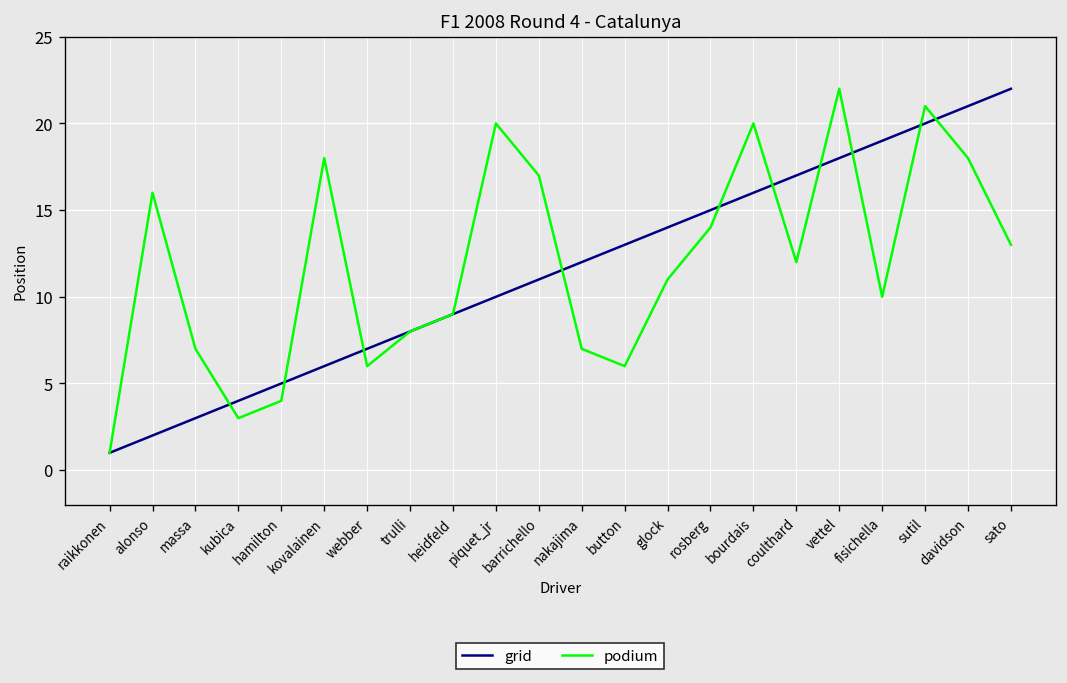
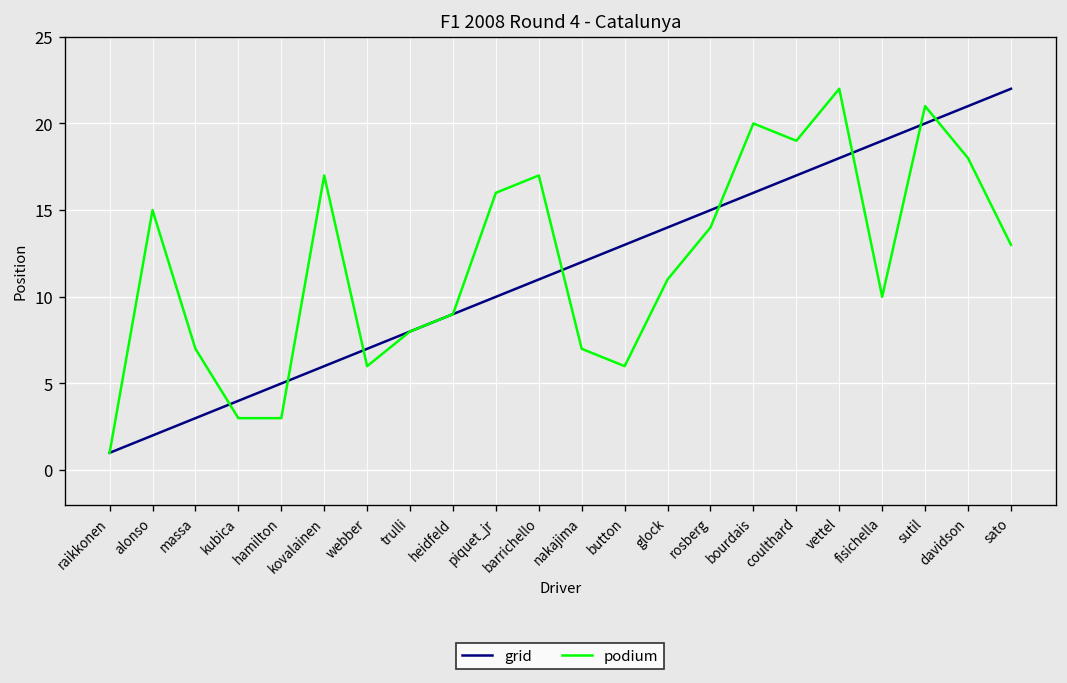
podium, alonso: 16 -> 15
podium, hamilton: 4 -> 3
podium, kovalainen: 18 -> 17
podium, piquet_jr: 20 -> 16
podium, coulthard: 12 -> 19
